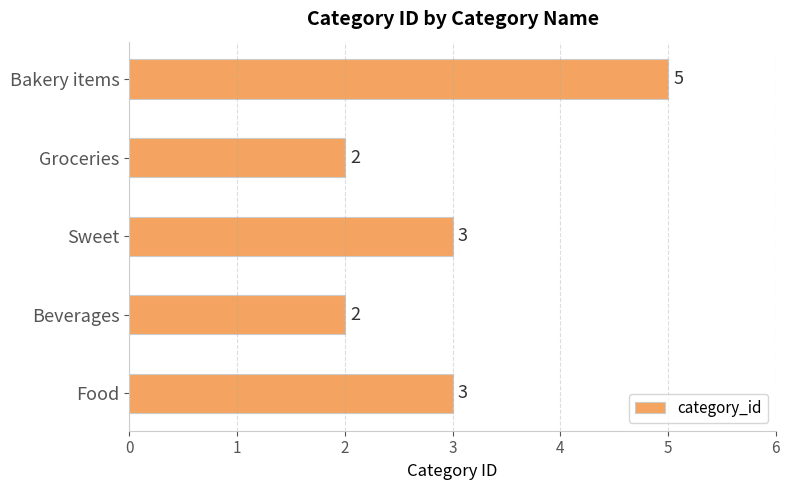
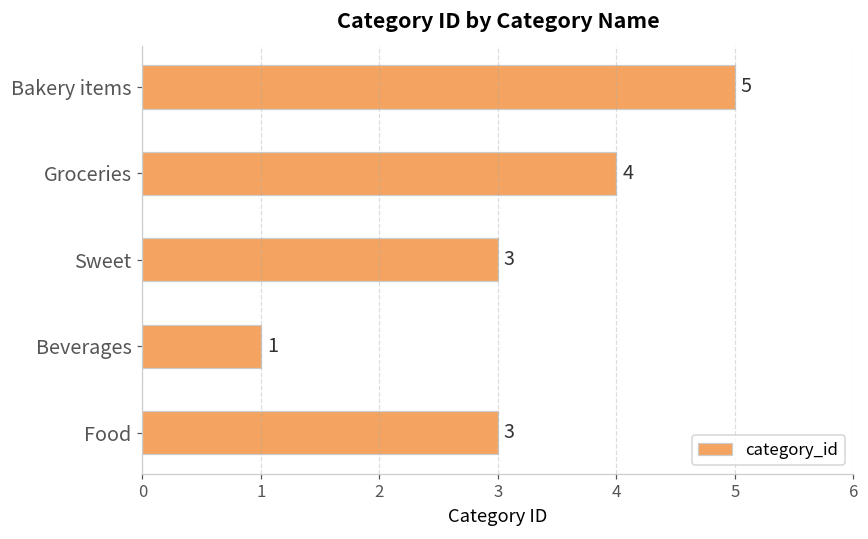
Groceries: 2 -> 4
Beverages: 2 -> 1
